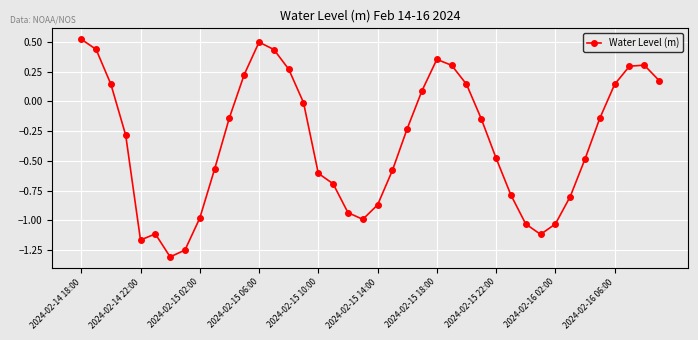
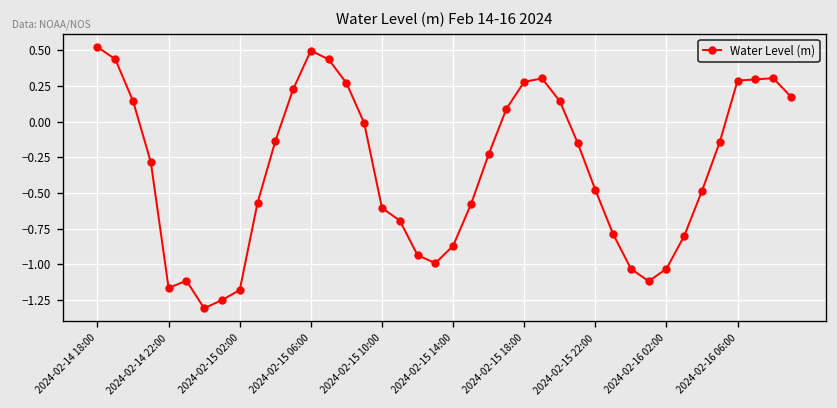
2024-02-15 02:00: -0.98 -> -1.18
2024-02-15 18:00: 0.35 -> 0.28
2024-02-16 06:00: 0.14 -> 0.29
